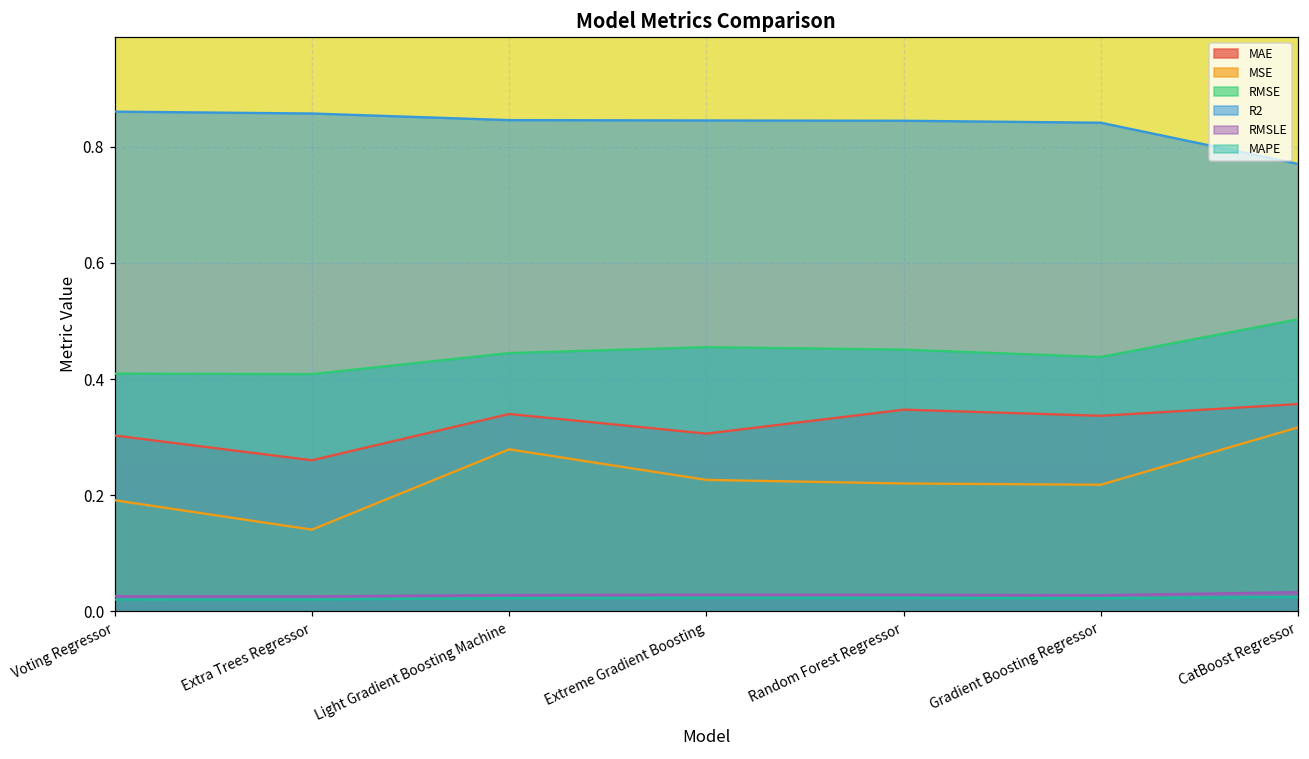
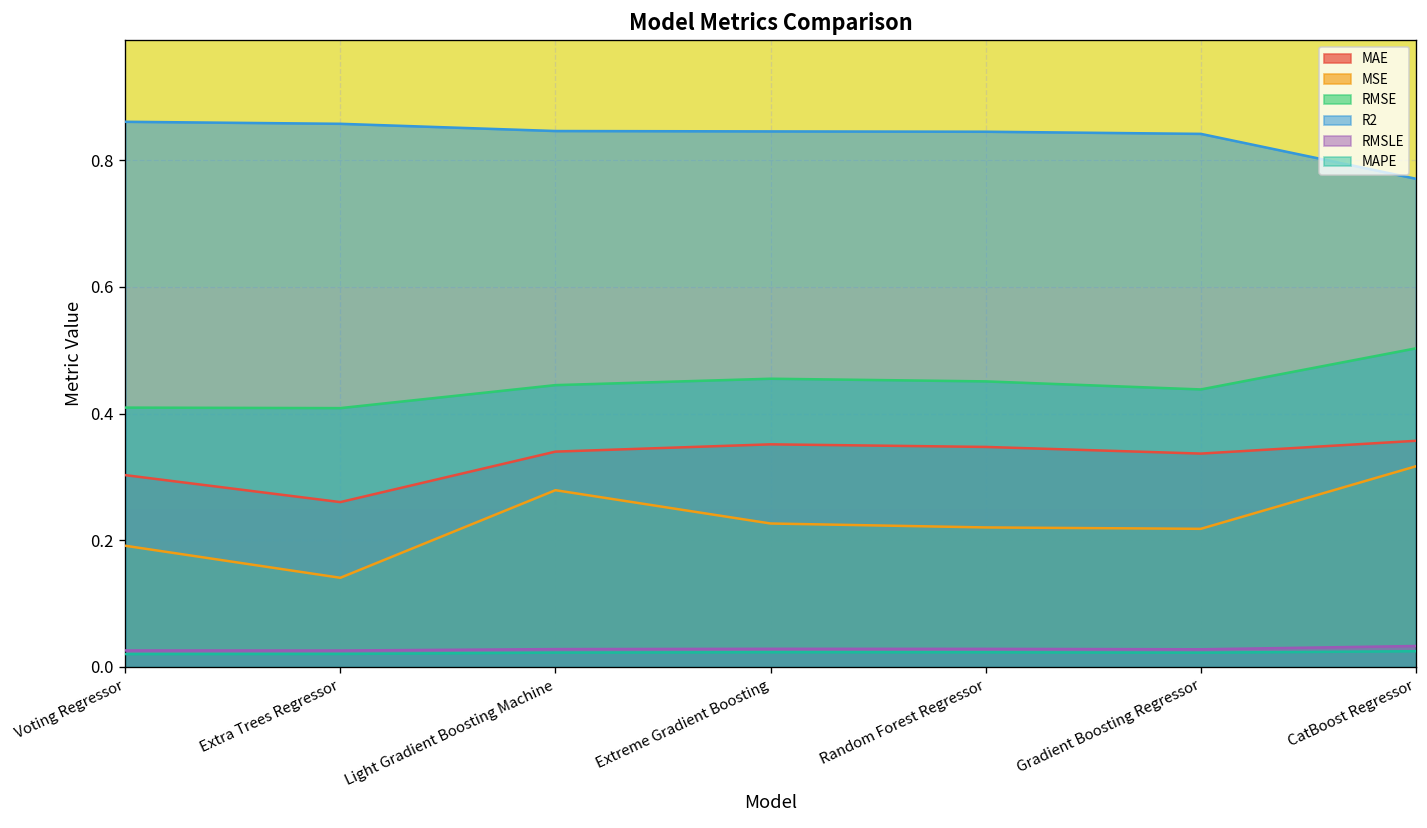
MAE, Extreme Gradient Boosting: 0.31 -> 0.35
